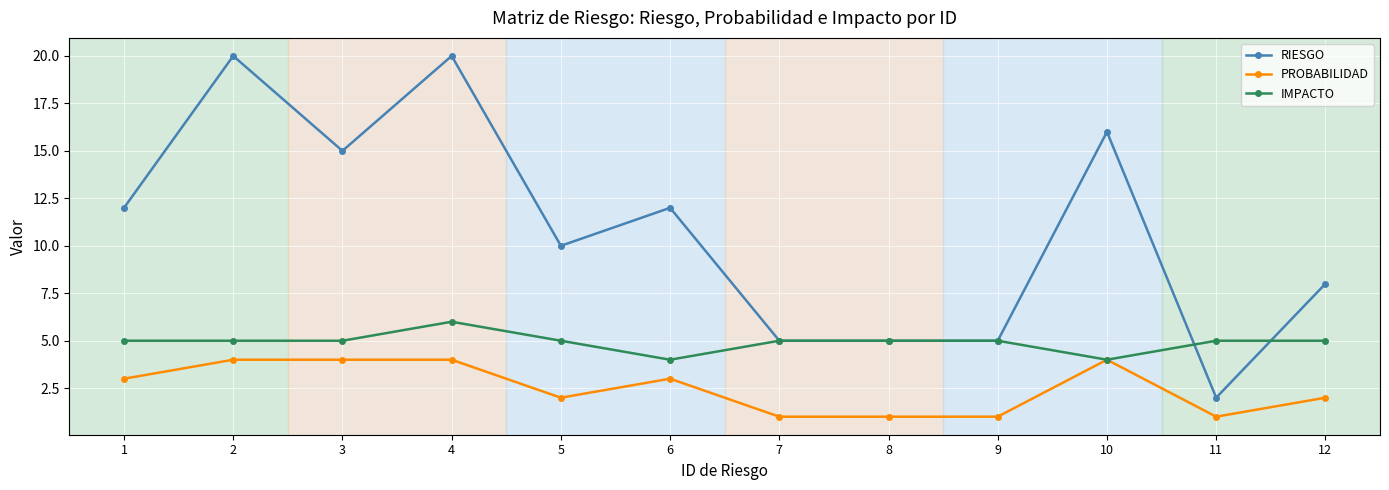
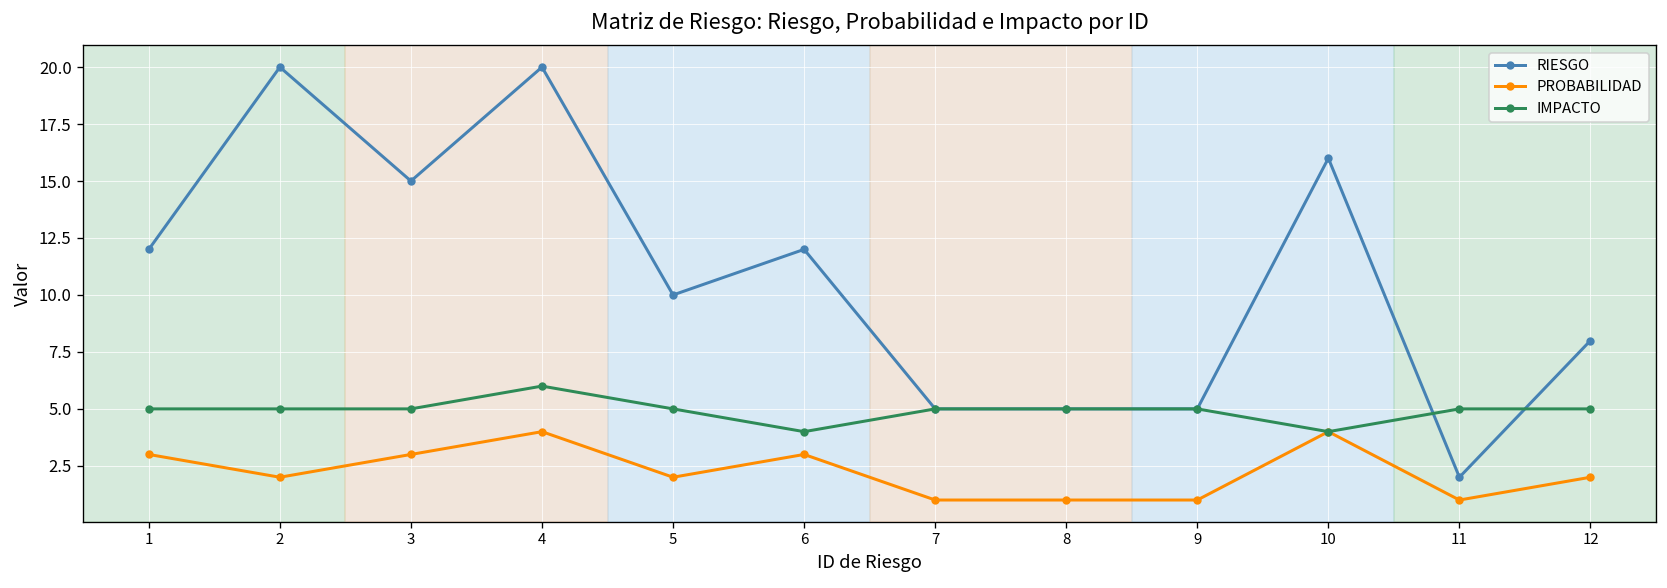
PROBABILIDAD, 2: 4 -> 2
PROBABILIDAD, 3: 4 -> 3
